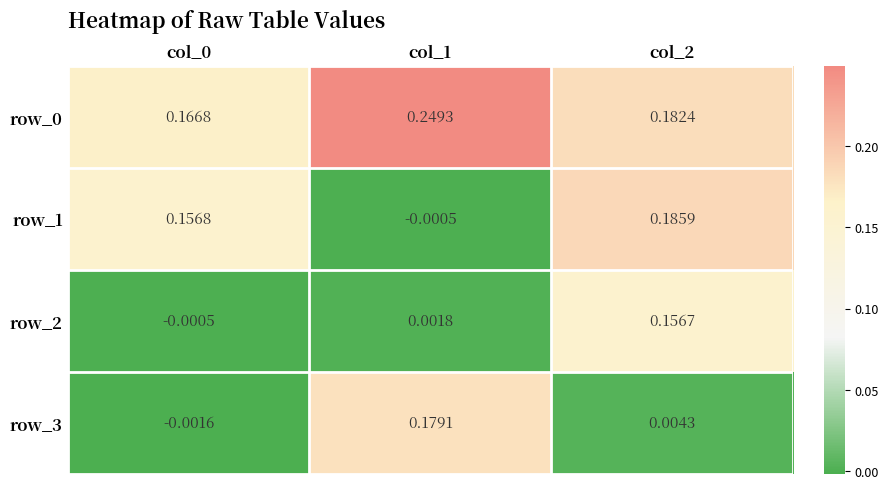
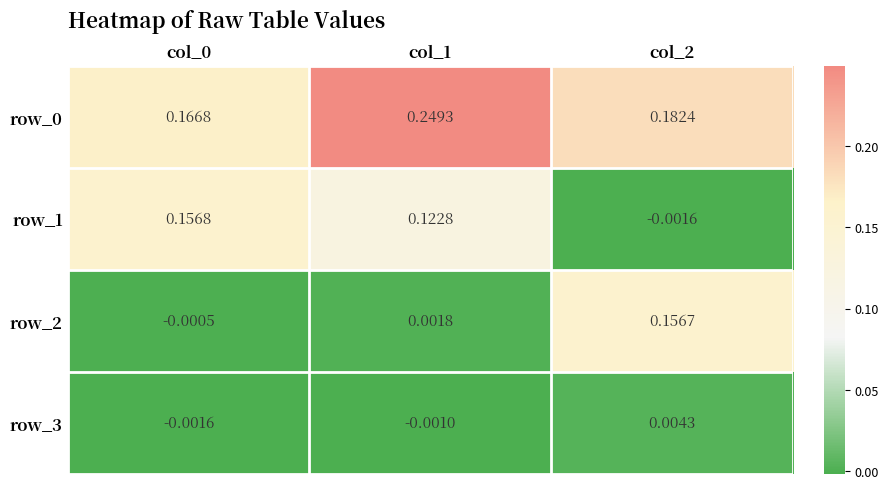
row_1, col_1: -0.0005 -> 0.1228
row_1, col_2: 0.1859 -> -0.0016
row_3, col_1: 0.1791 -> -0.0010
